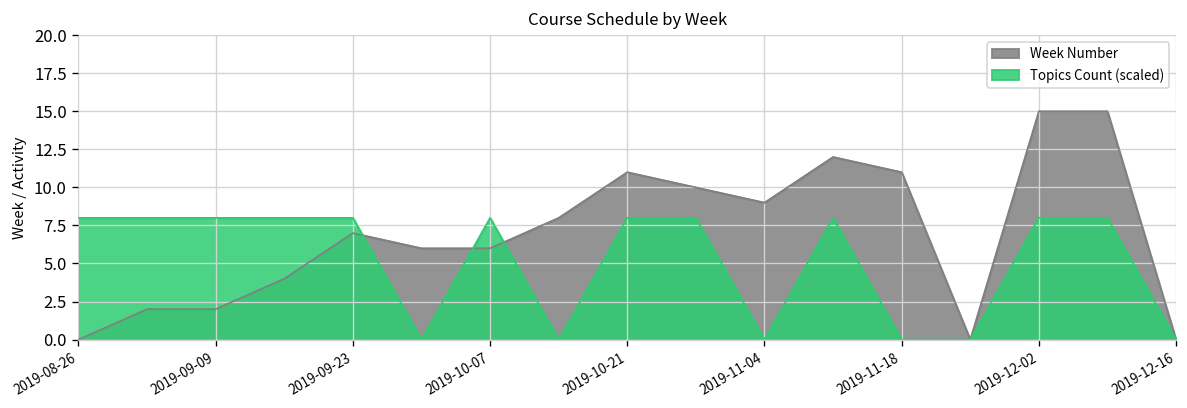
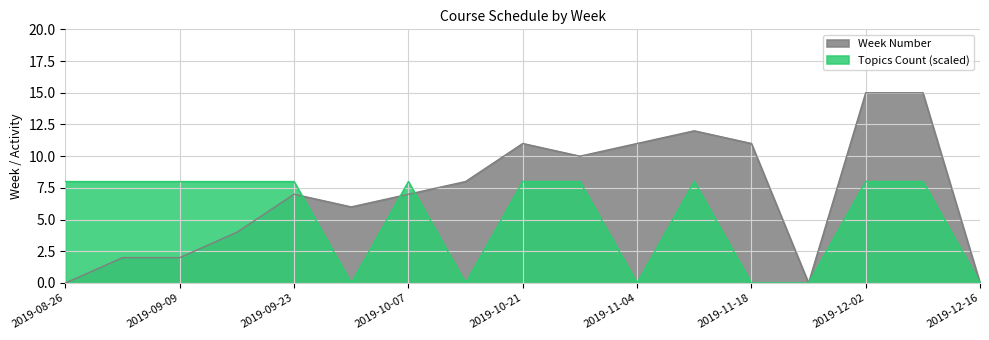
Week Number, 2019-10-07: 6 -> 7
Week Number, 2019-11-04: 9 -> 11
